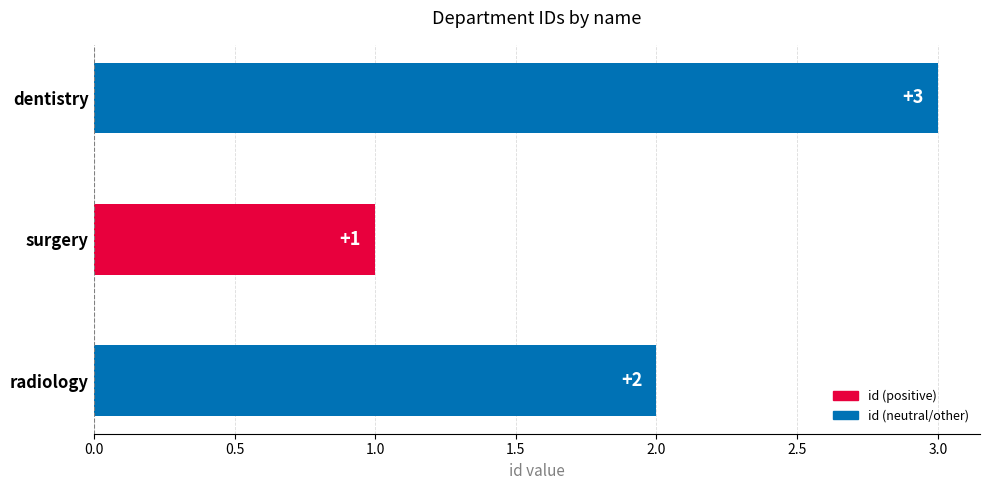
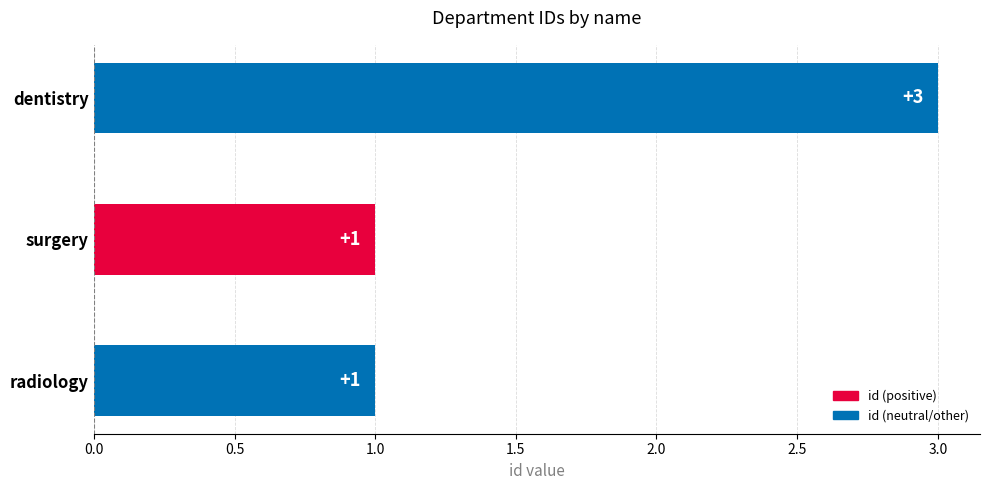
radiology: +2 -> +1
